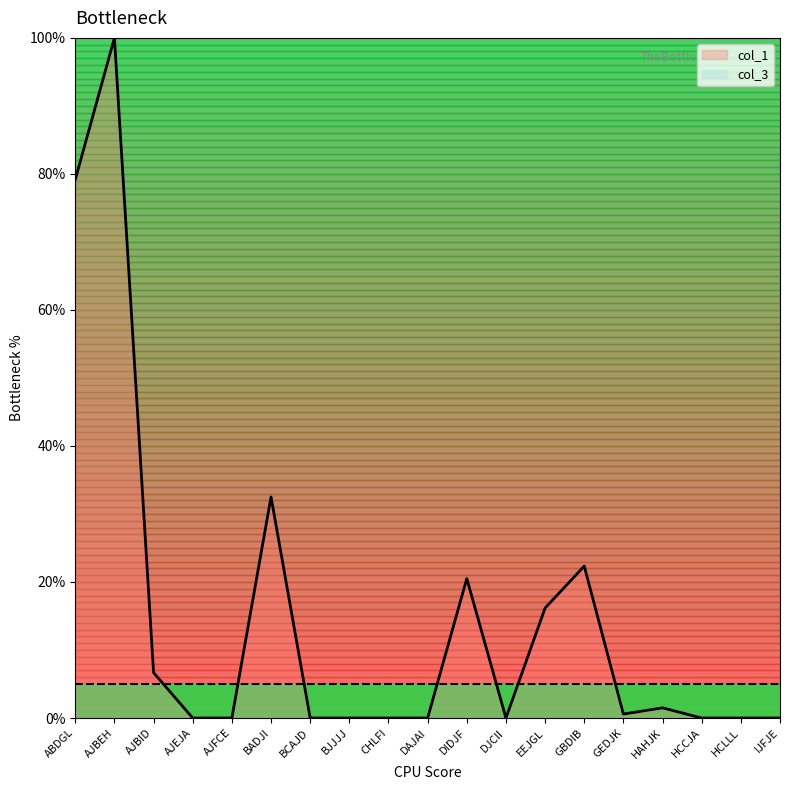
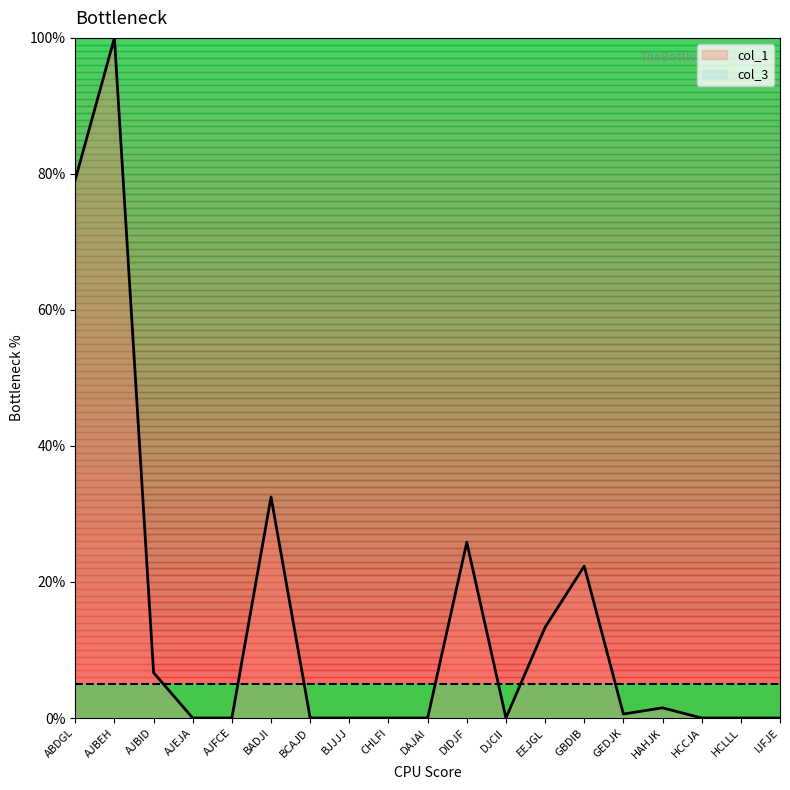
col_1, DIDJF: 21% -> 26%
col_1, EEJGL: 16% -> 13%
